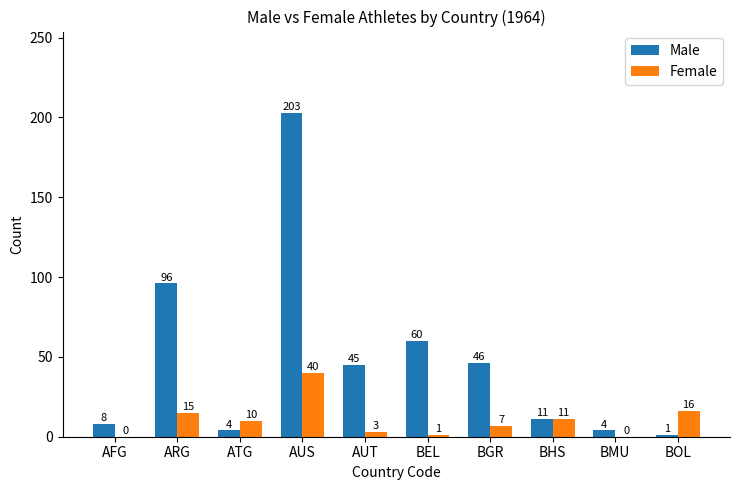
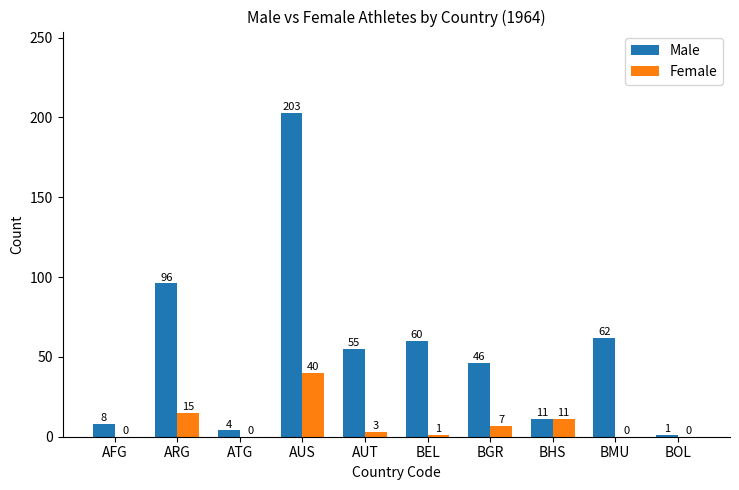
Female, ATG: 10 -> 0
Male, AUT: 45 -> 55
Male, BMU: 4 -> 62
Female, BOL: 16 -> 0
